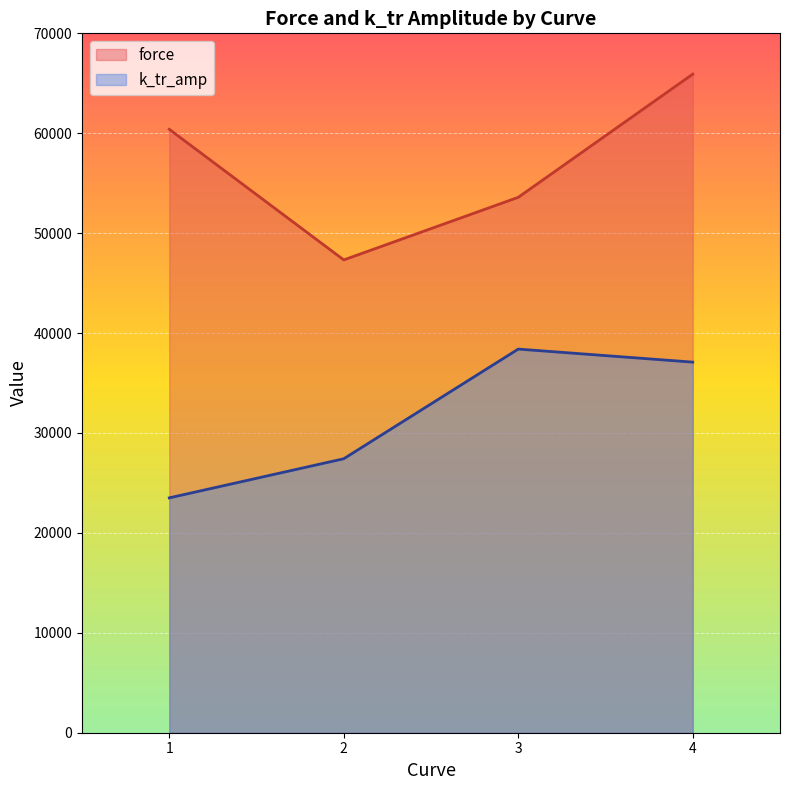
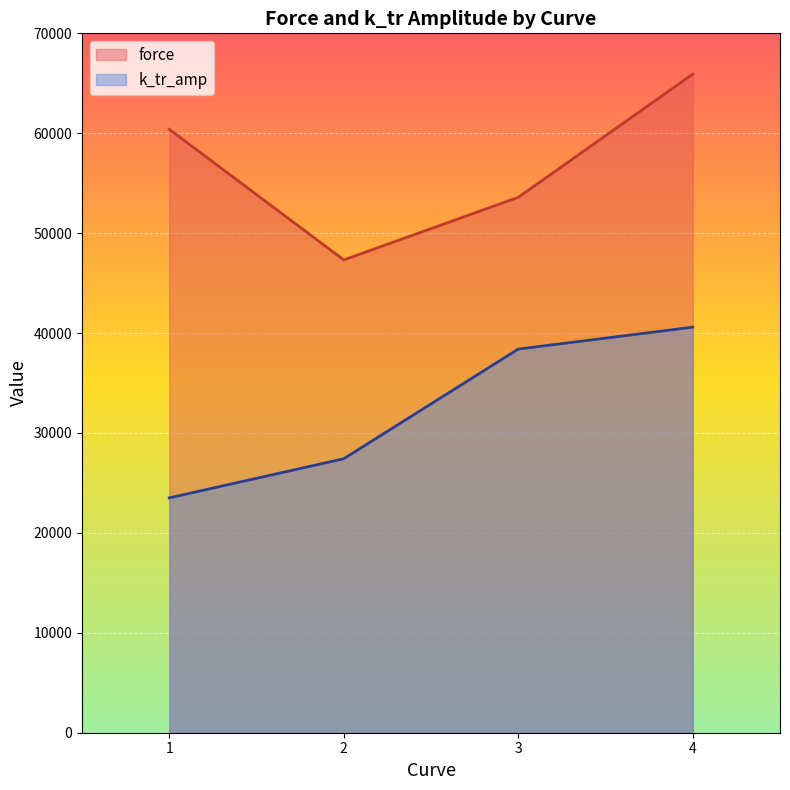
k_tr_amp, 4: 37000 -> 41000
